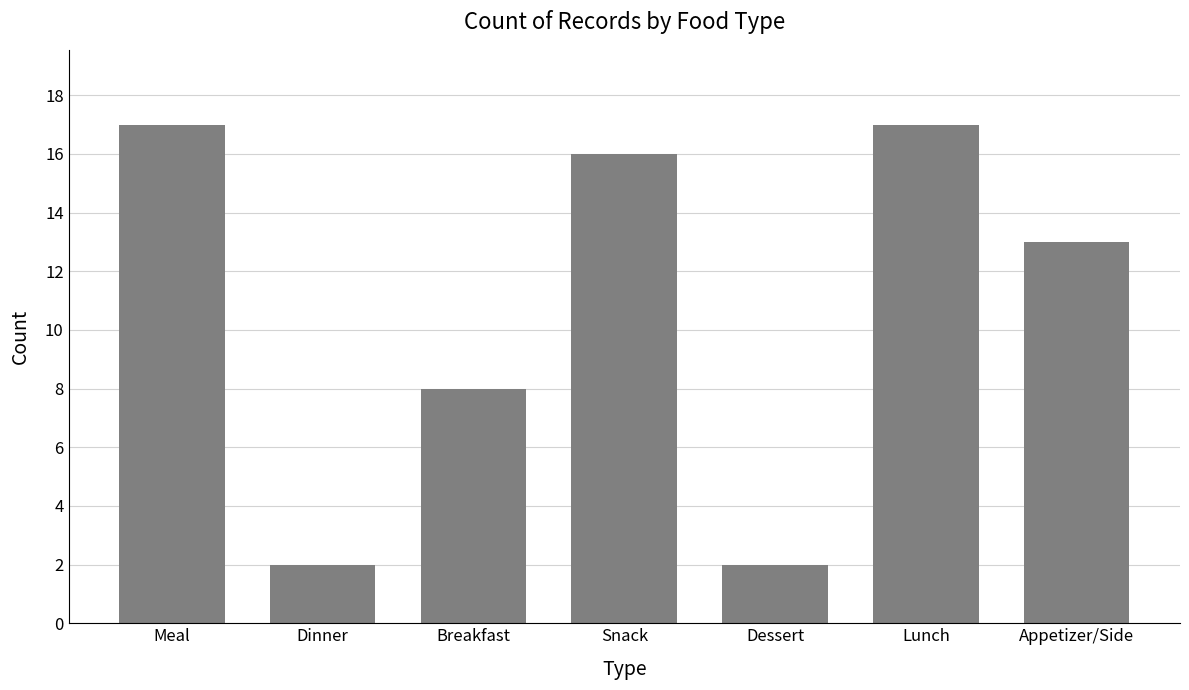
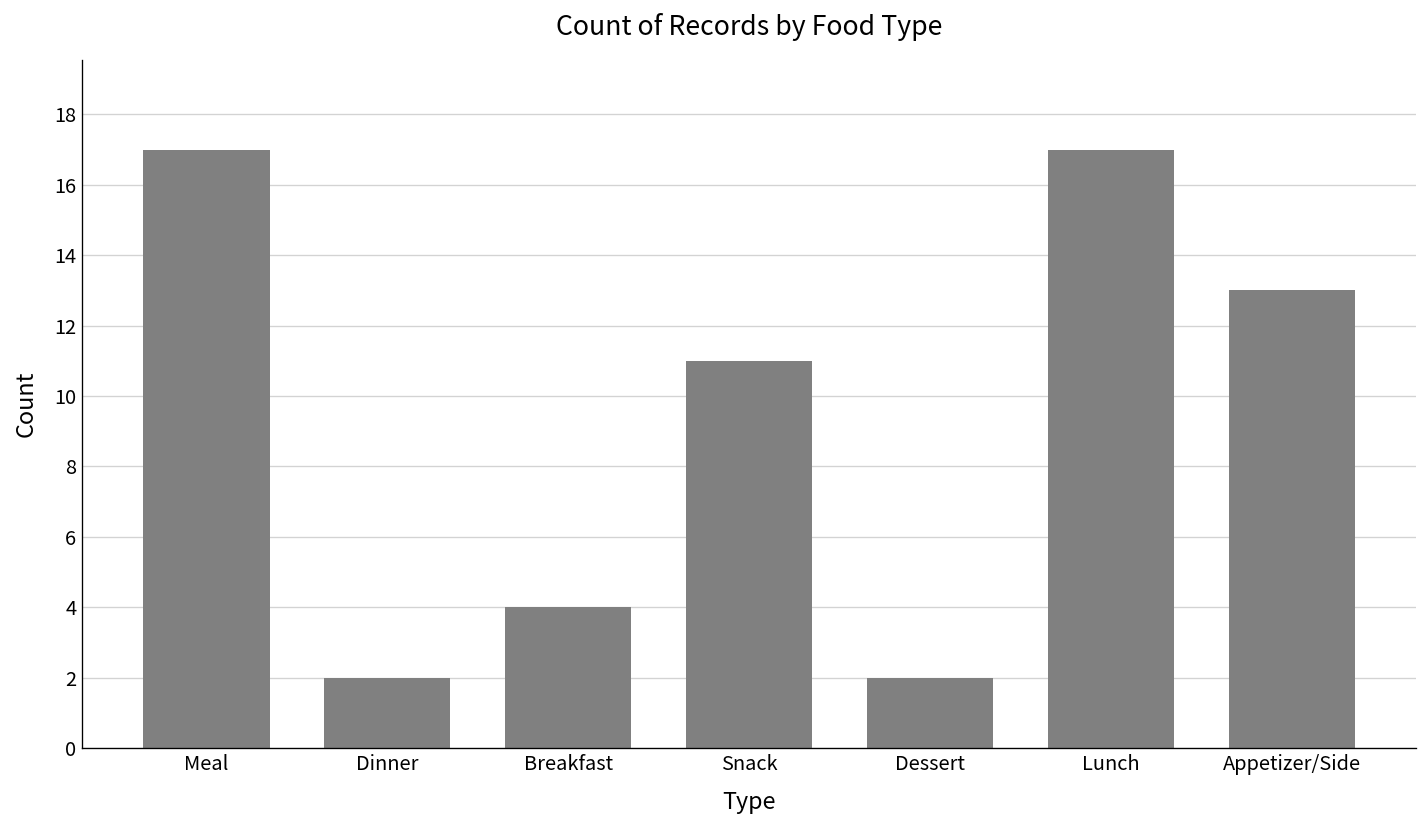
Breakfast: 8 -> 4
Snack: 16 -> 11
